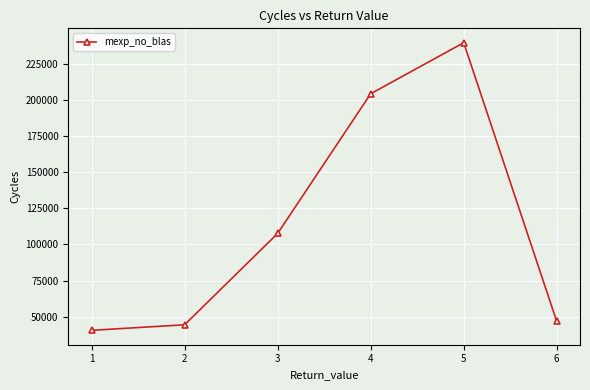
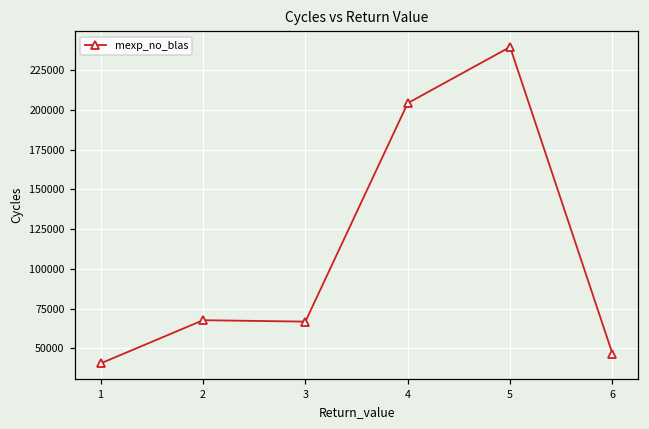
2: 44000 -> 68000
3: 108000 -> 67000
